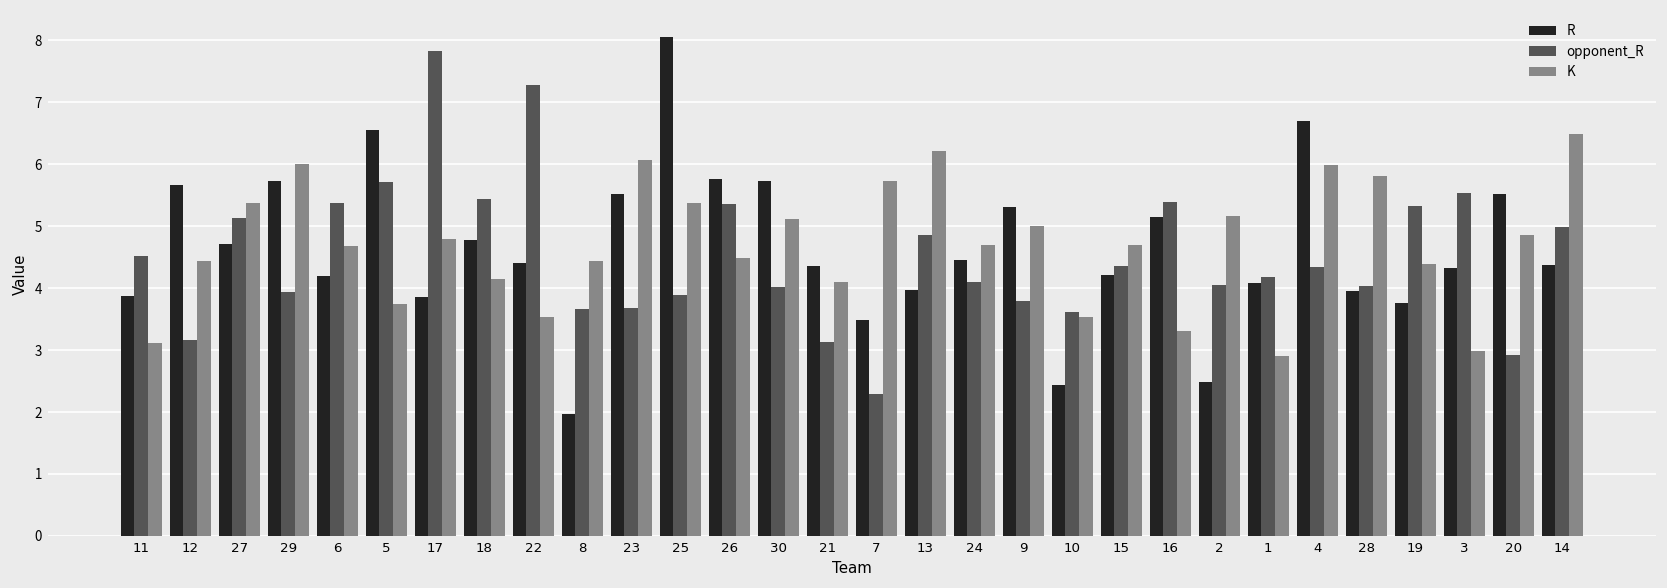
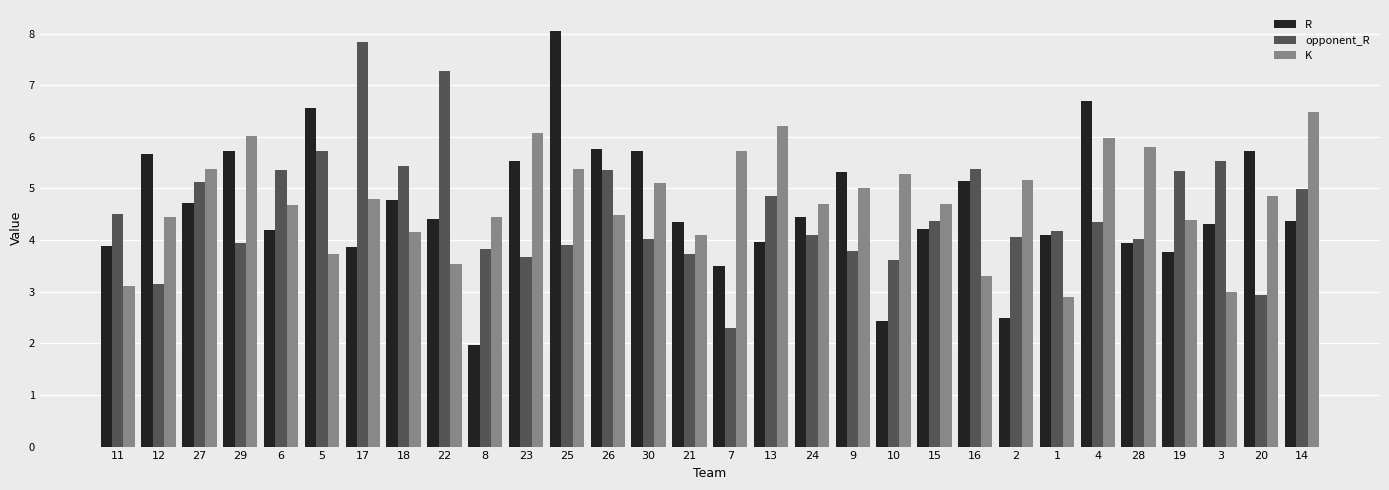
opponent_R, 8: 3.7 -> 3.8
opponent_R, 21: 3.1 -> 3.7
K, 10: 3.5 -> 5.3
R, 20: 5.5 -> 5.7
